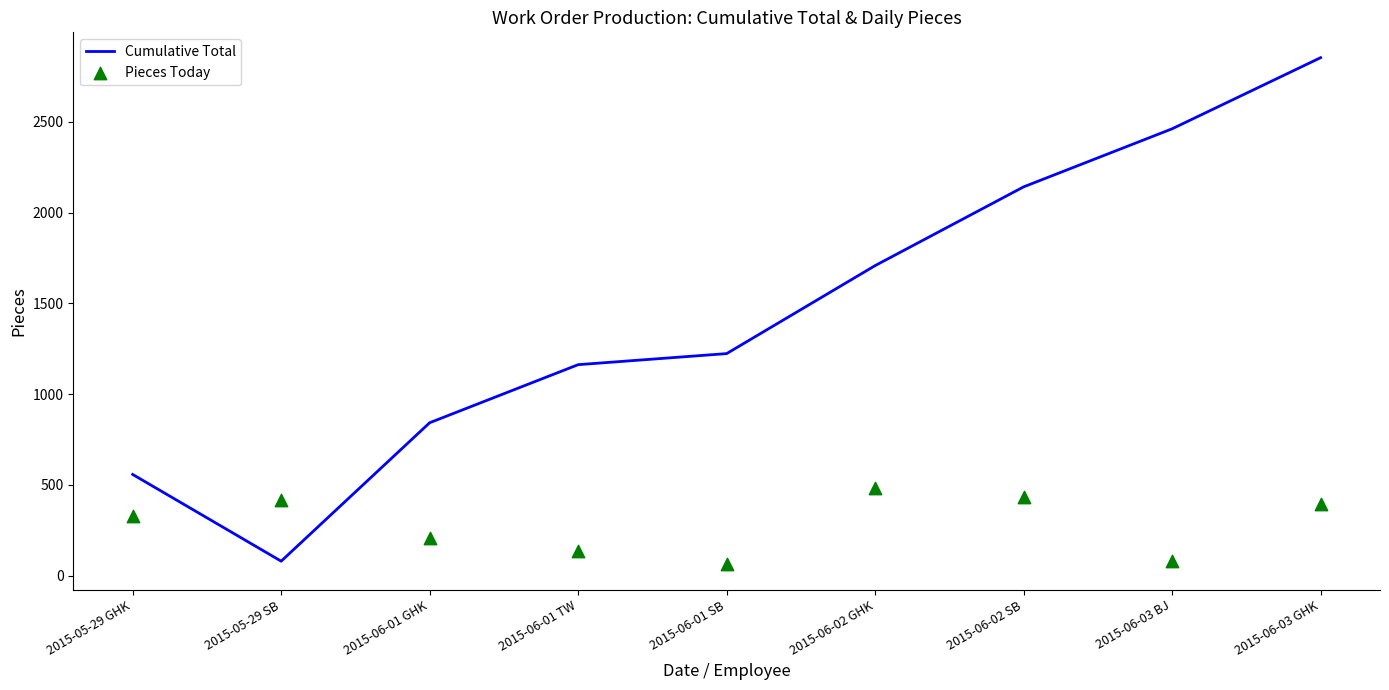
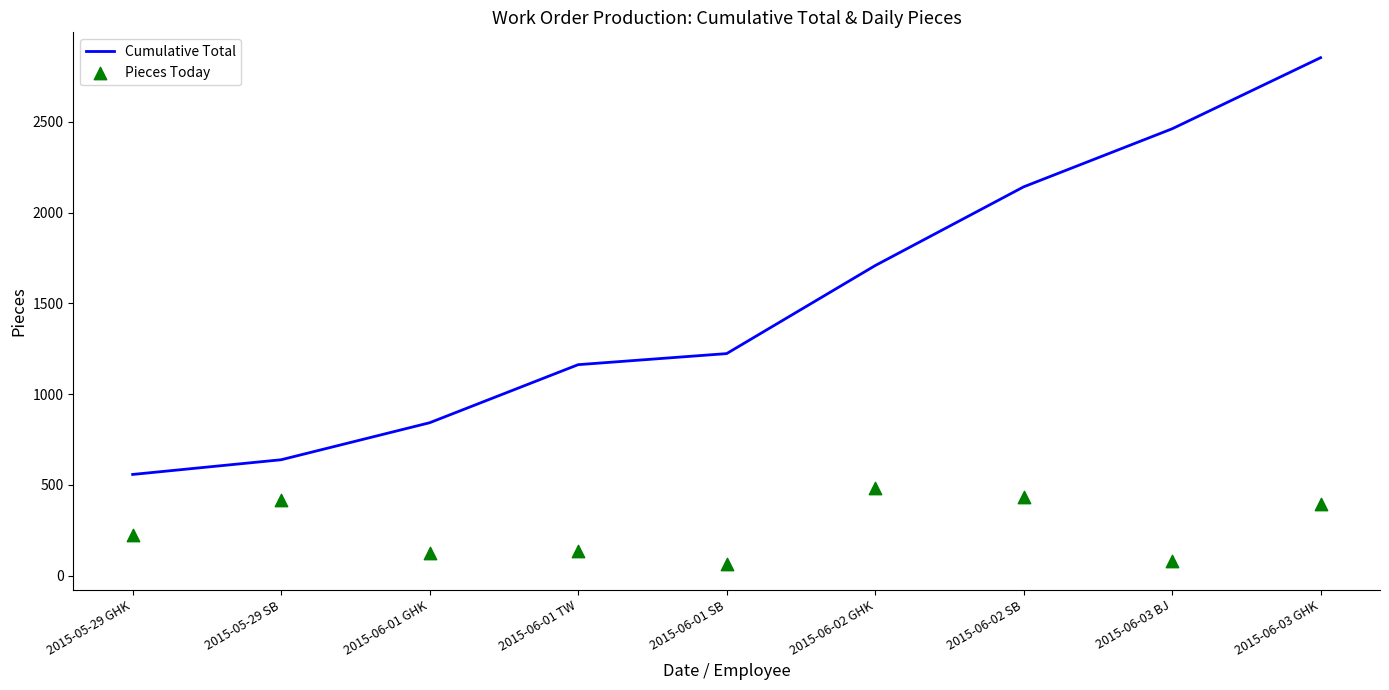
Pieces Today, 2015-05-29 GHK: 330 -> 220
Cumulative Total, 2015-05-29 SB: 80 -> 640
Pieces Today, 2015-06-01 GHK: 200 -> 120
